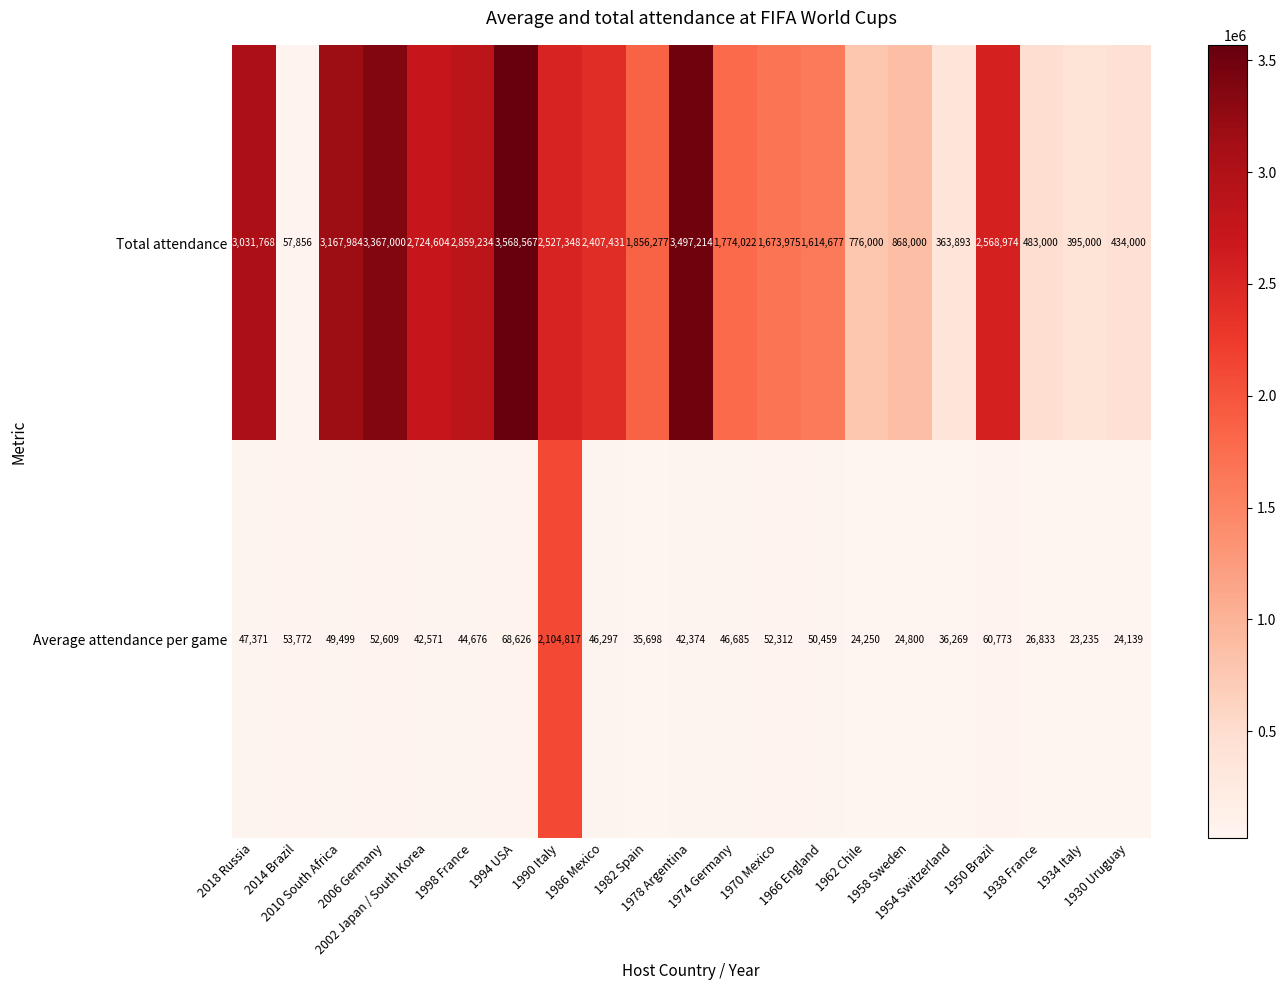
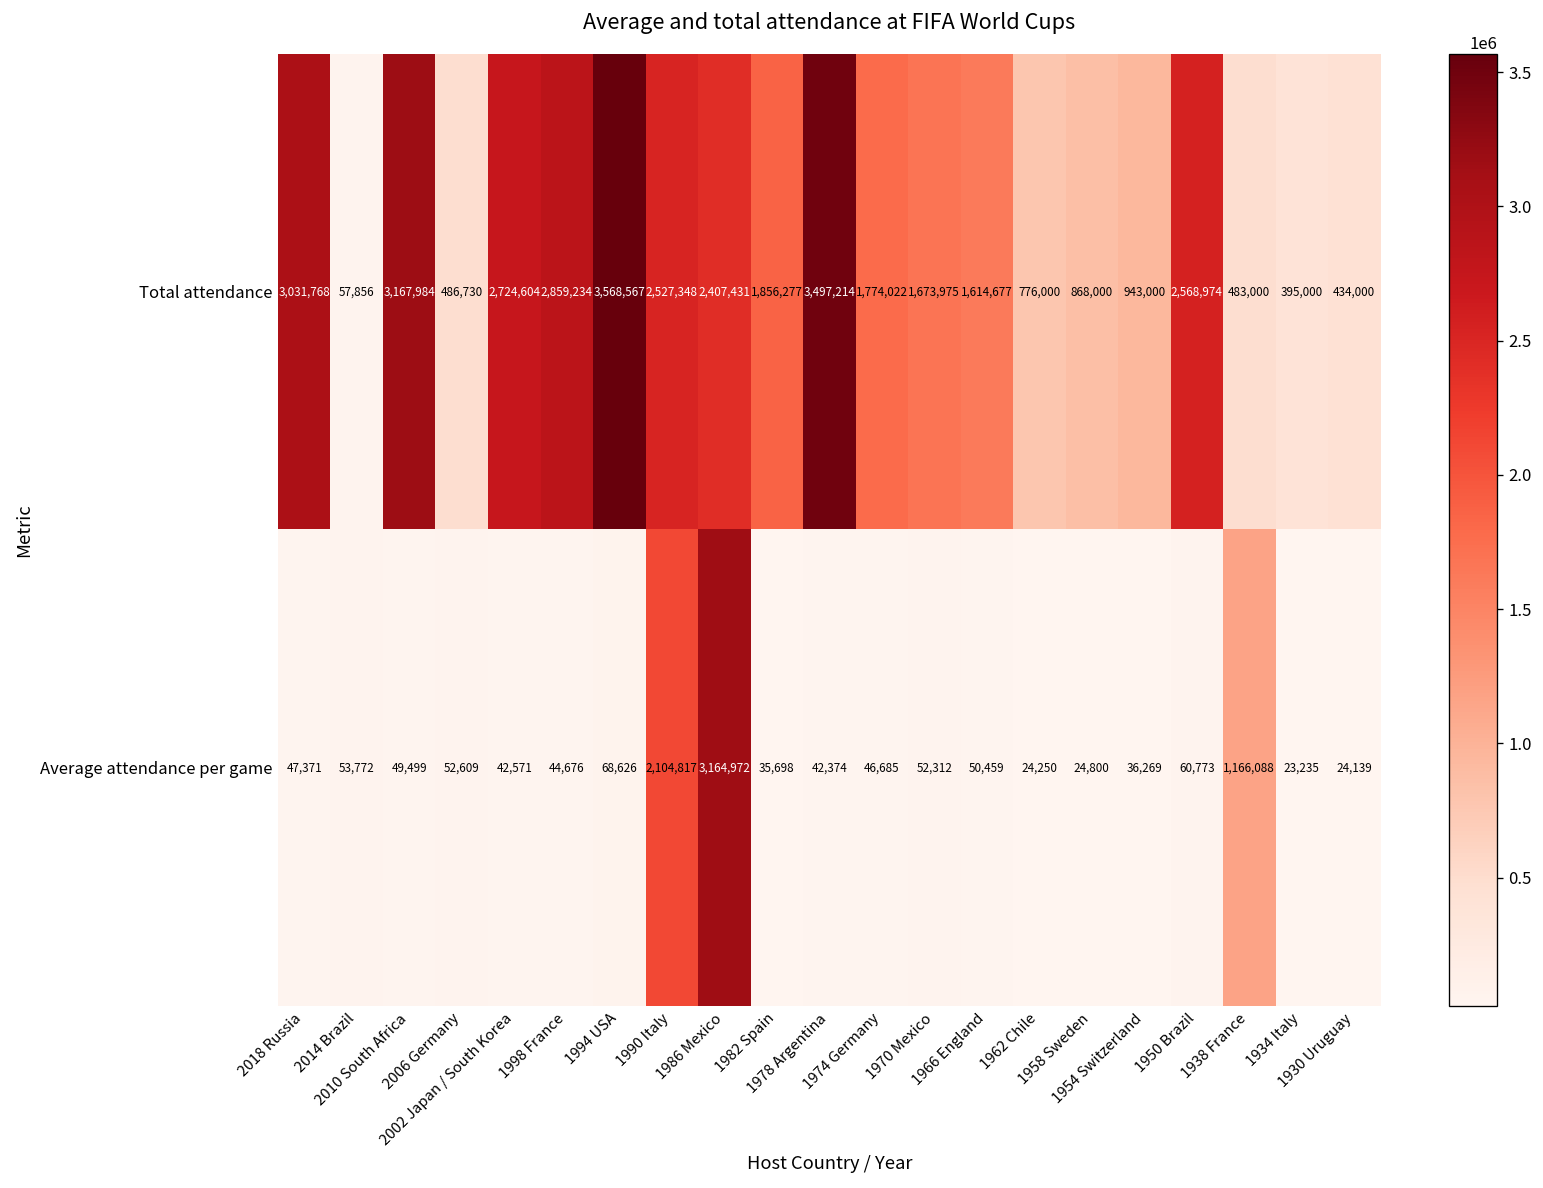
Total attendance, 2006 Germany: 3,367,000 -> 486,730
Total attendance, 1954 Switzerland: 363,893 -> 943,000
Average attendance per game, 1986 Mexico: 46,297 -> 3,164,972
Average attendance per game, 1938 France: 26,833 -> 1,166,088
